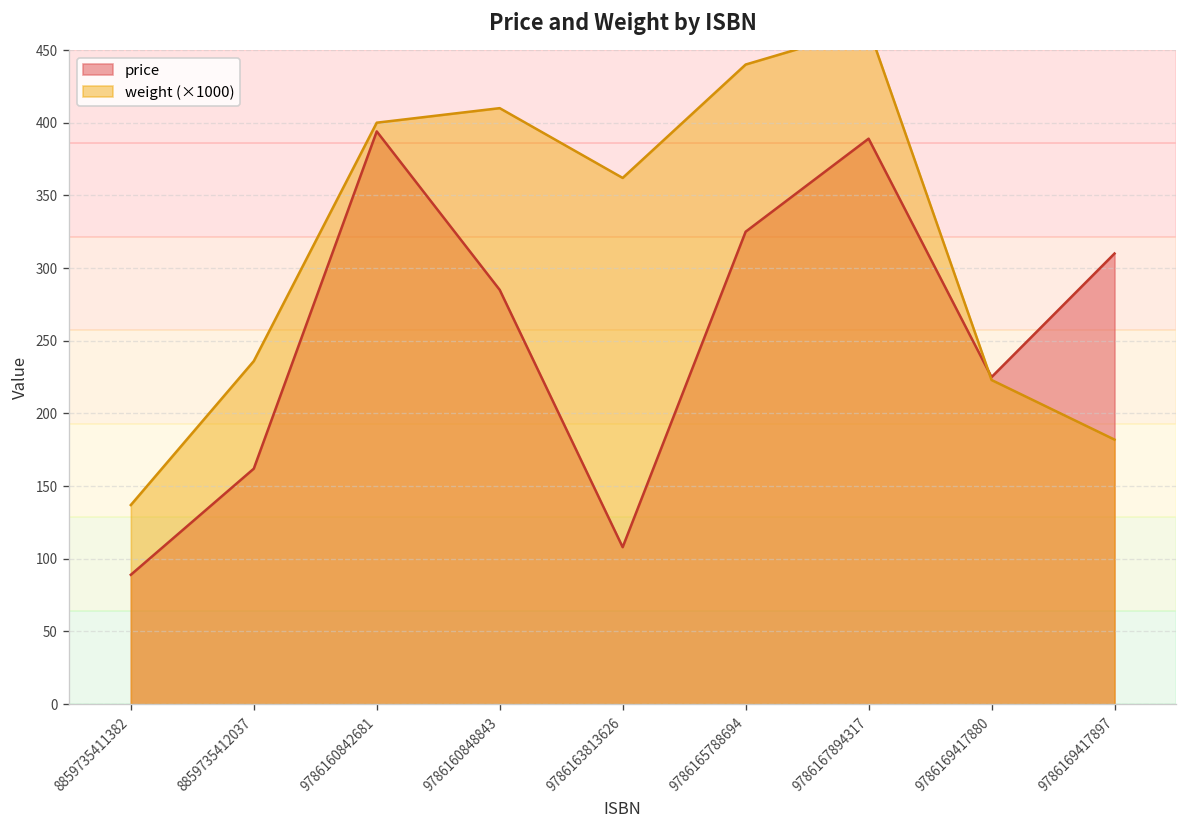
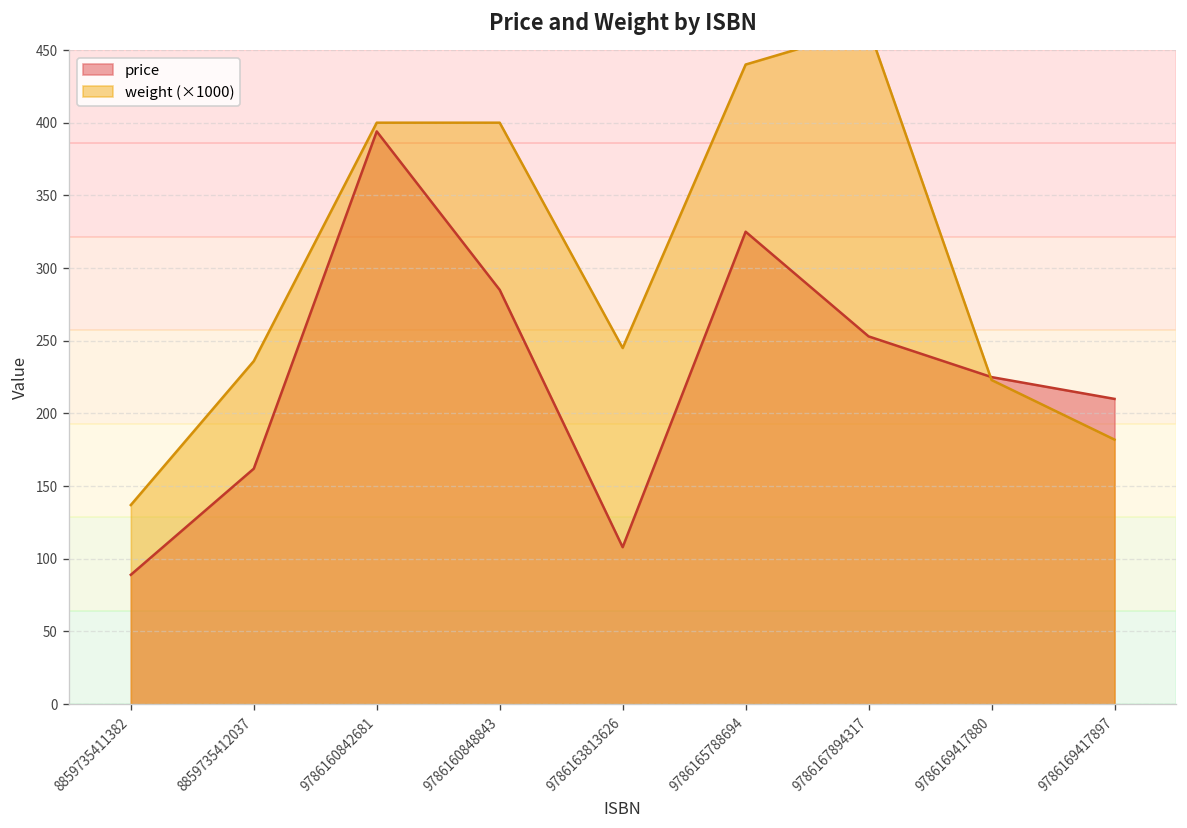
weight (×1000), 9786160848843: 410 -> 400
weight (×1000), 9786163813626: 362 -> 245
price, 9786167894317: 389 -> 253
price, 9786169417897: 310 -> 210
